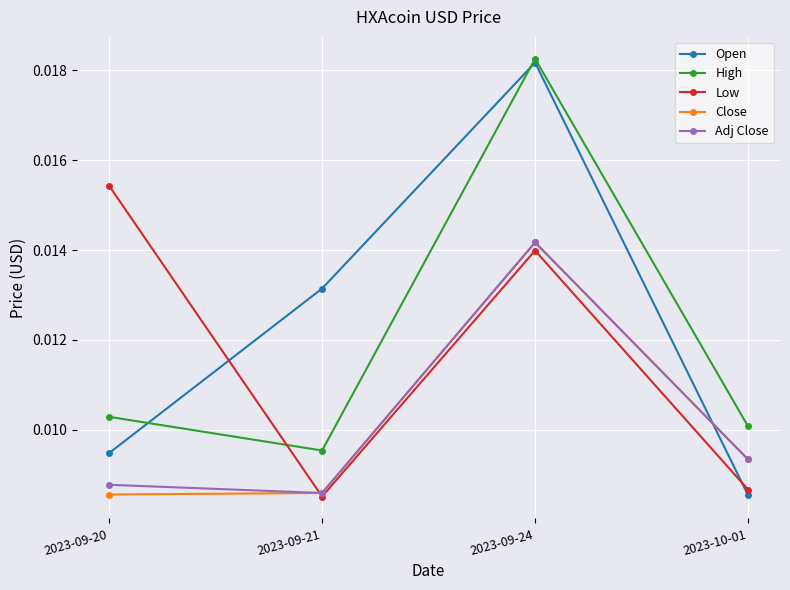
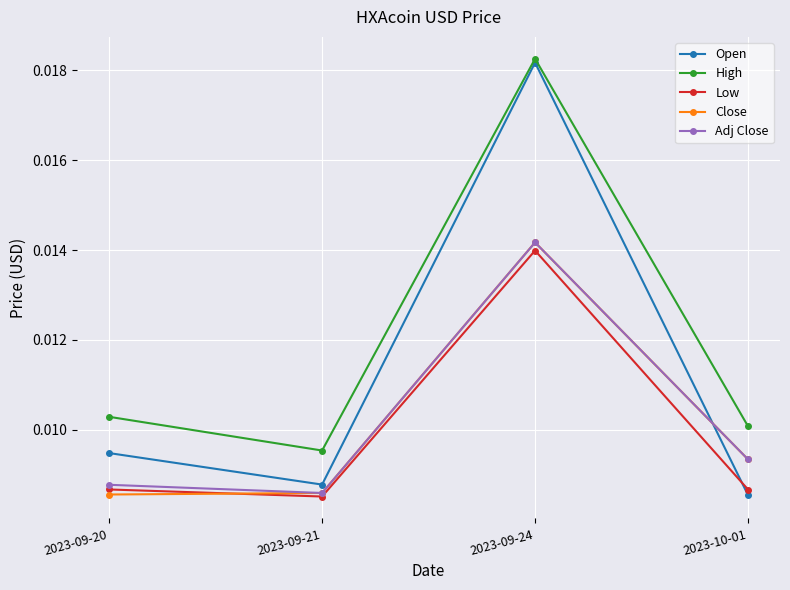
Low, 2023-09-20: 0.0154 -> 0.0087
Open, 2023-09-21: 0.0131 -> 0.0088
